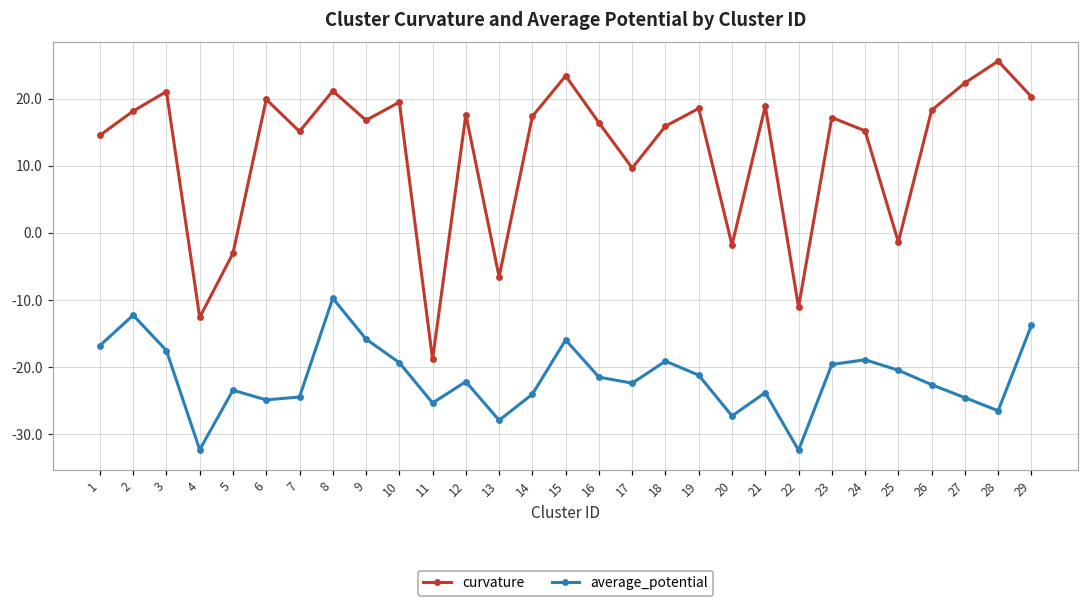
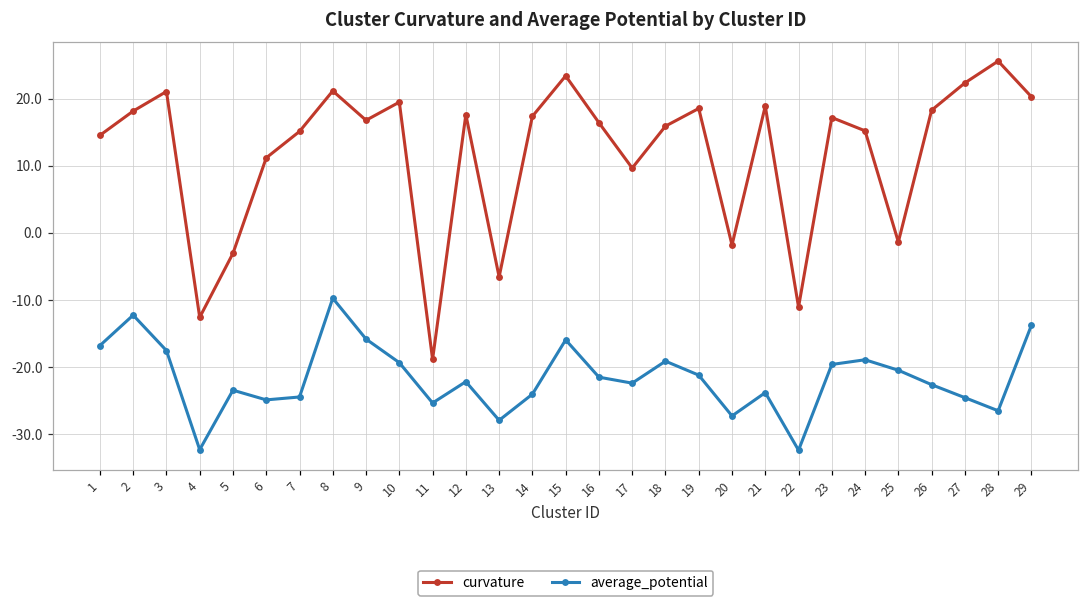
curvature, 6: 20 -> 11
